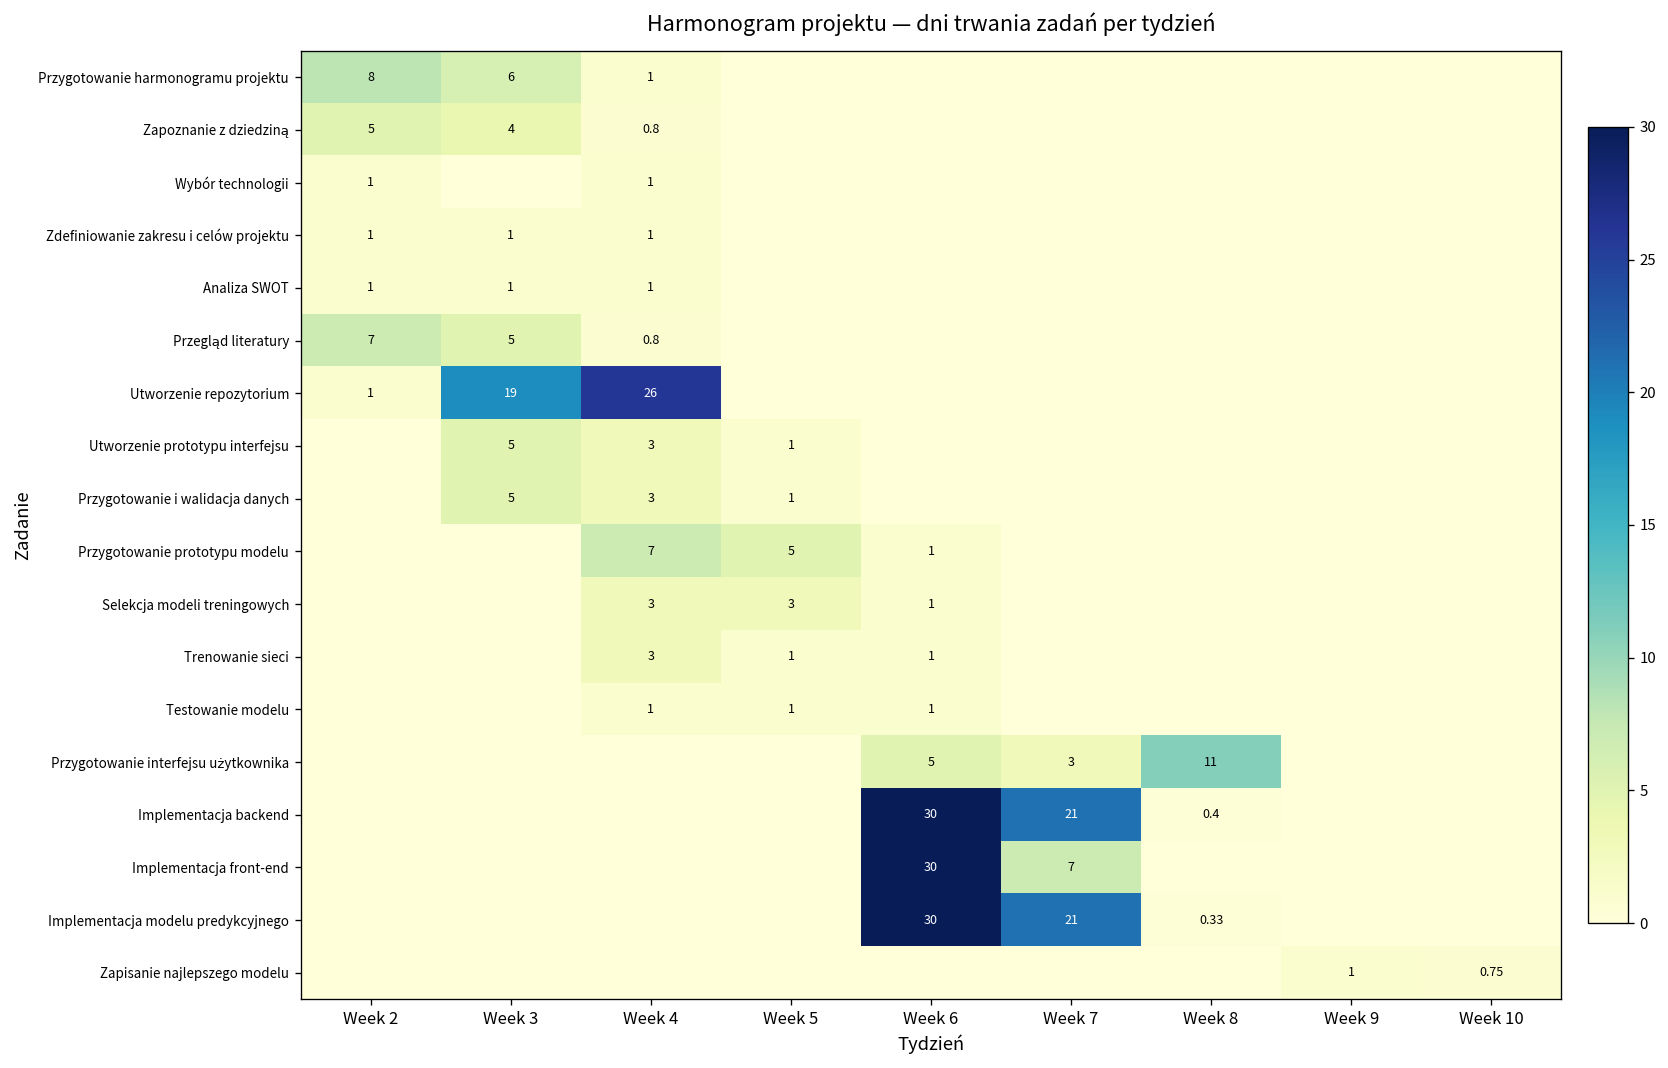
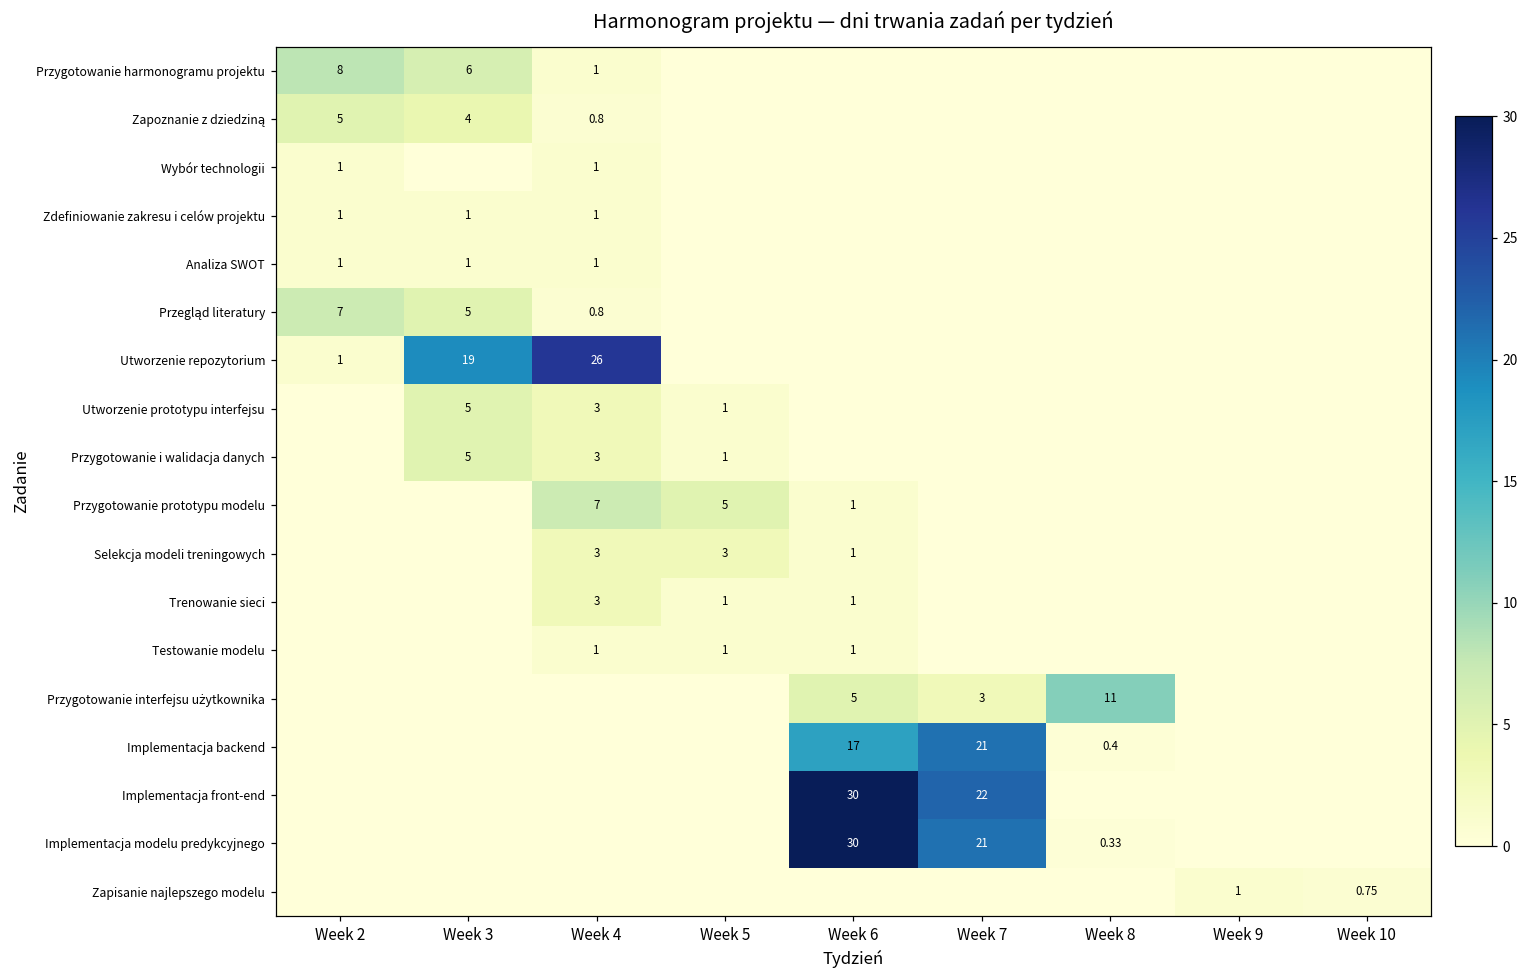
Implementacja backend, Week 6: 30 -> 17
Implementacja front-end, Week 7: 7 -> 22
